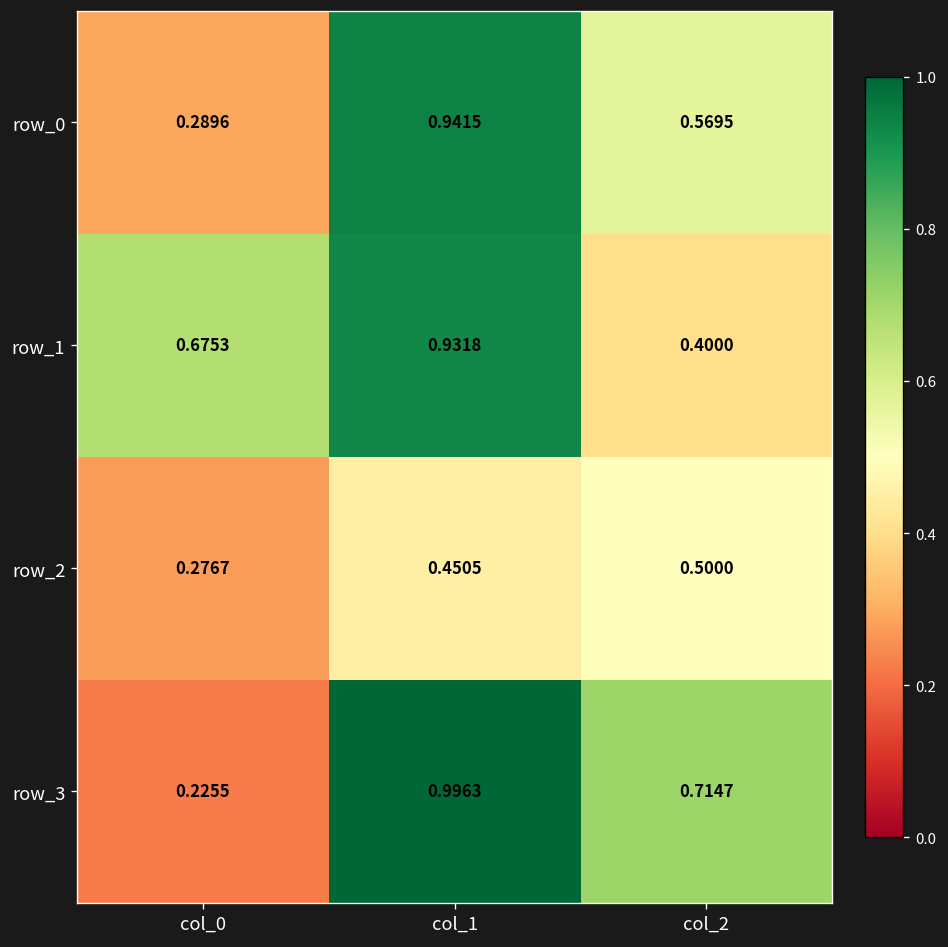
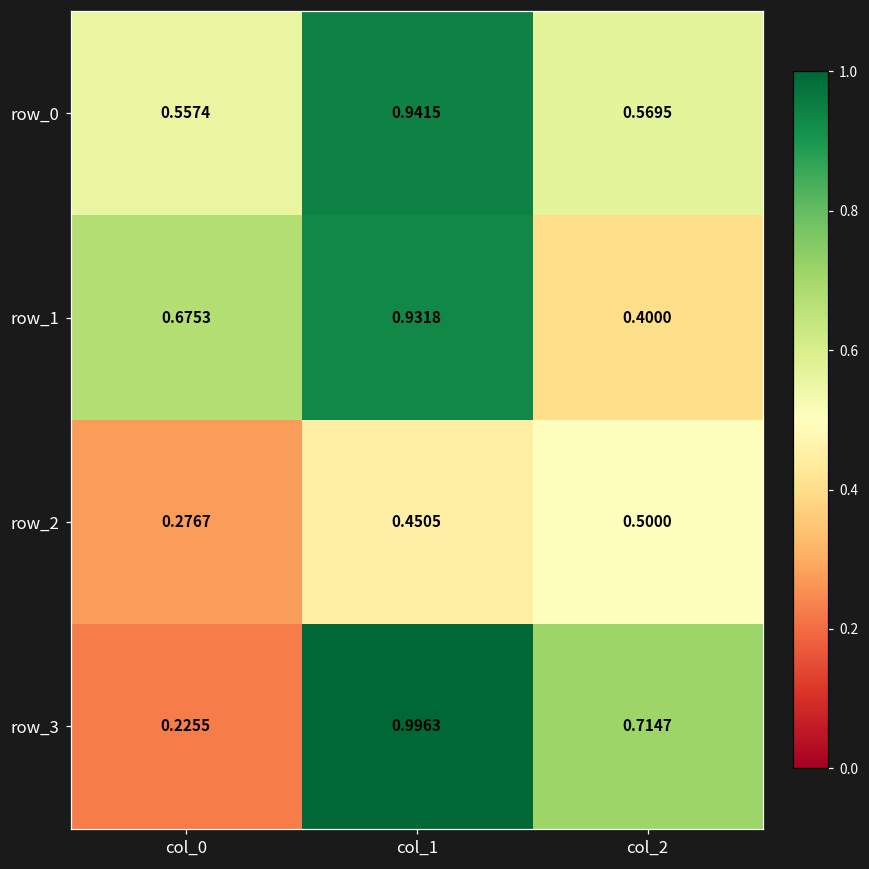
row_0, col_0: 0.2896 -> 0.5574
